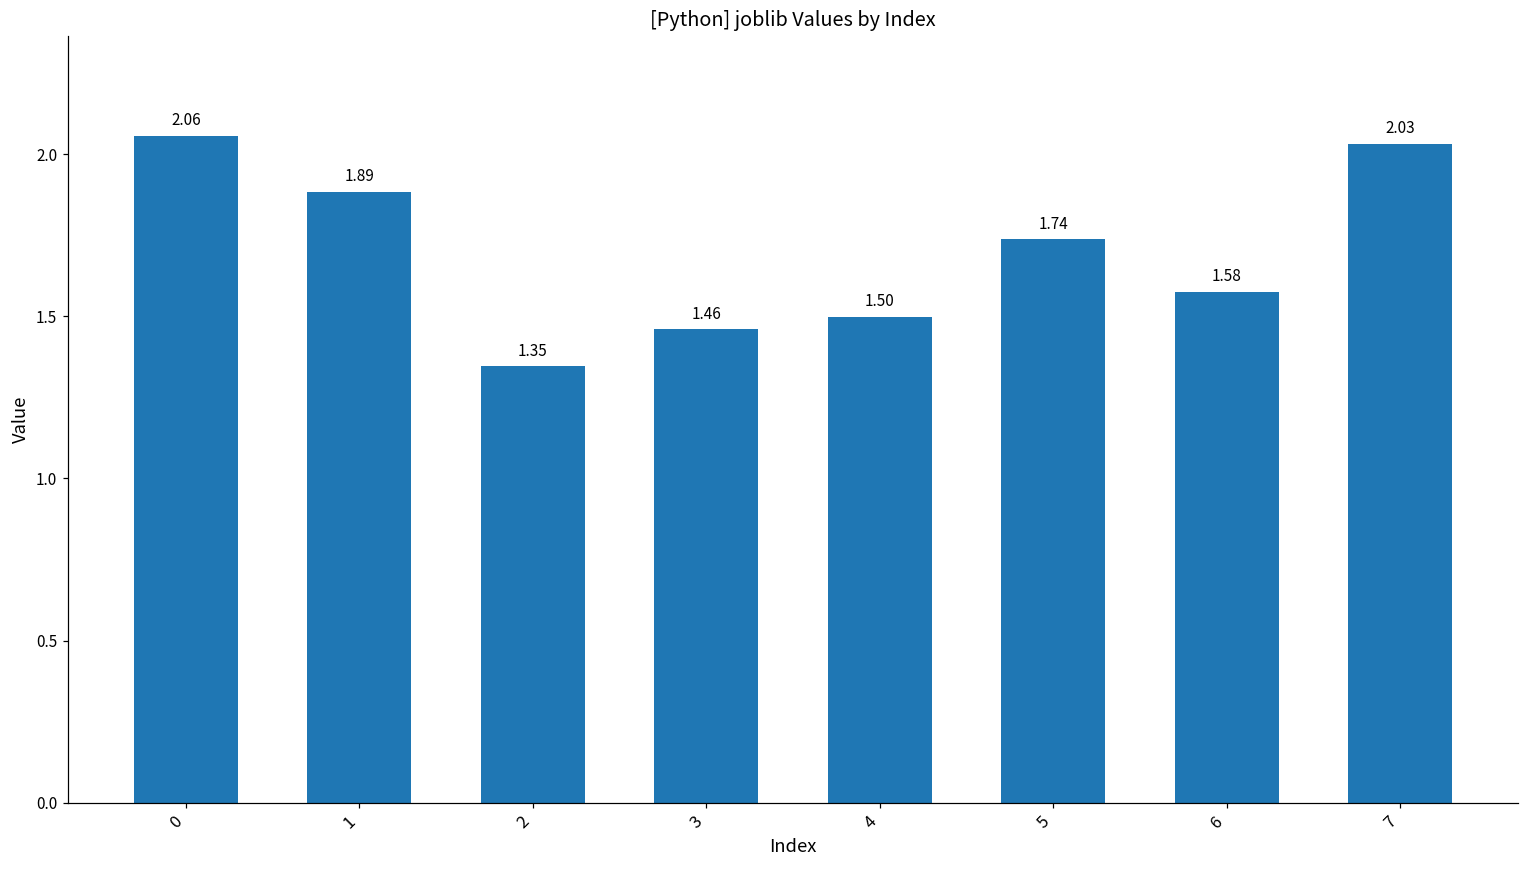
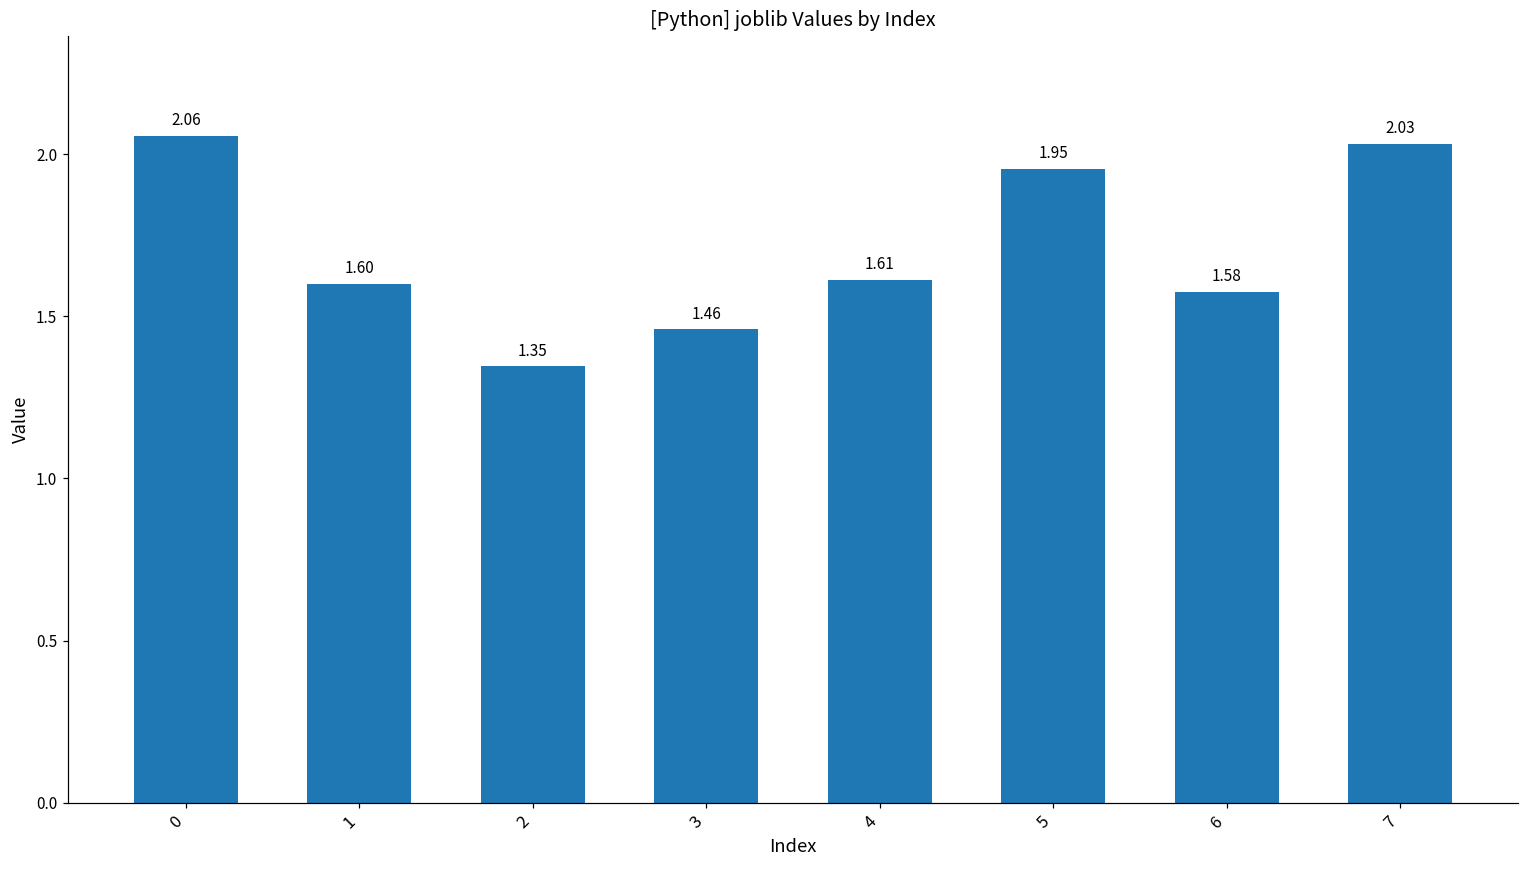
1: 1.89 -> 1.60
4: 1.50 -> 1.61
5: 1.74 -> 1.95
